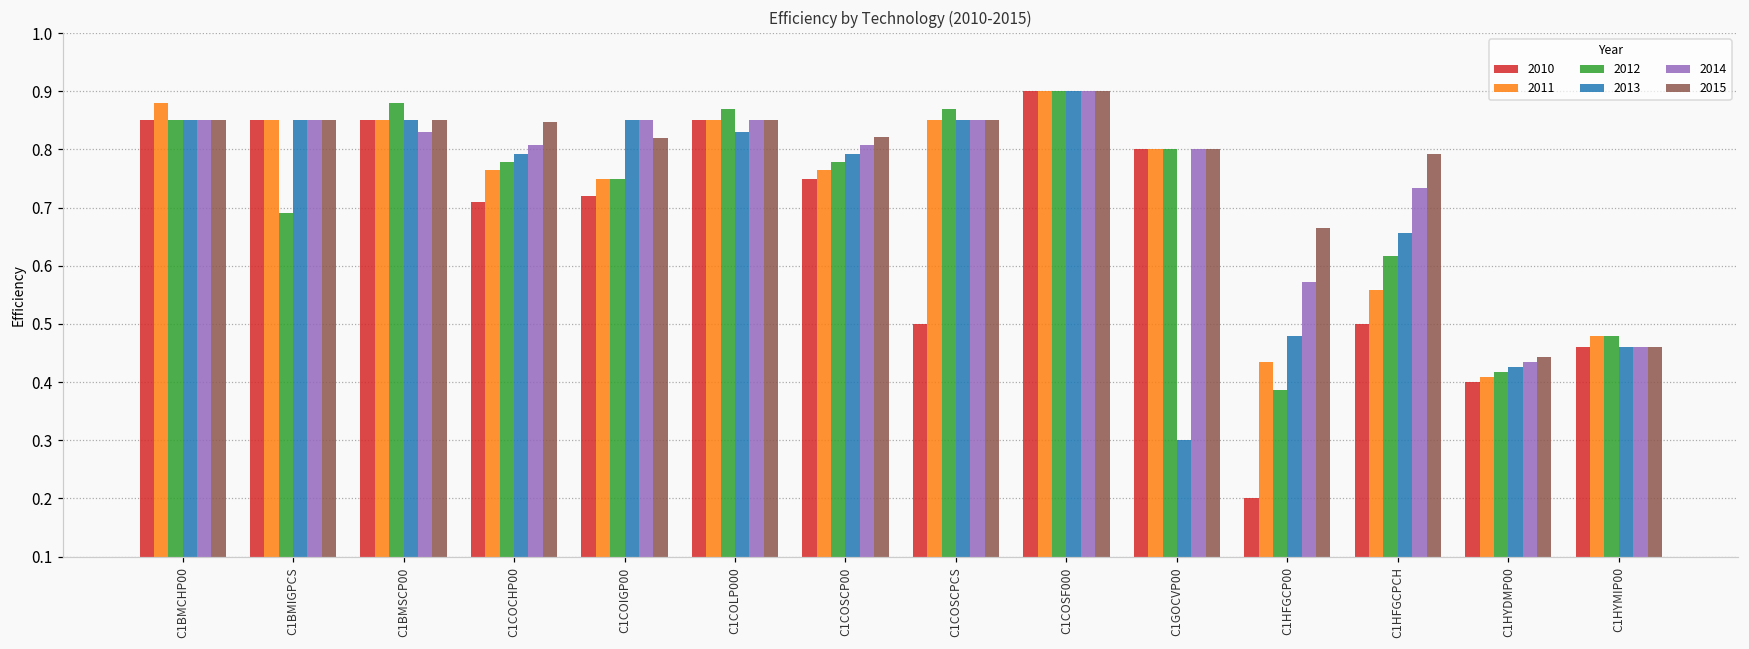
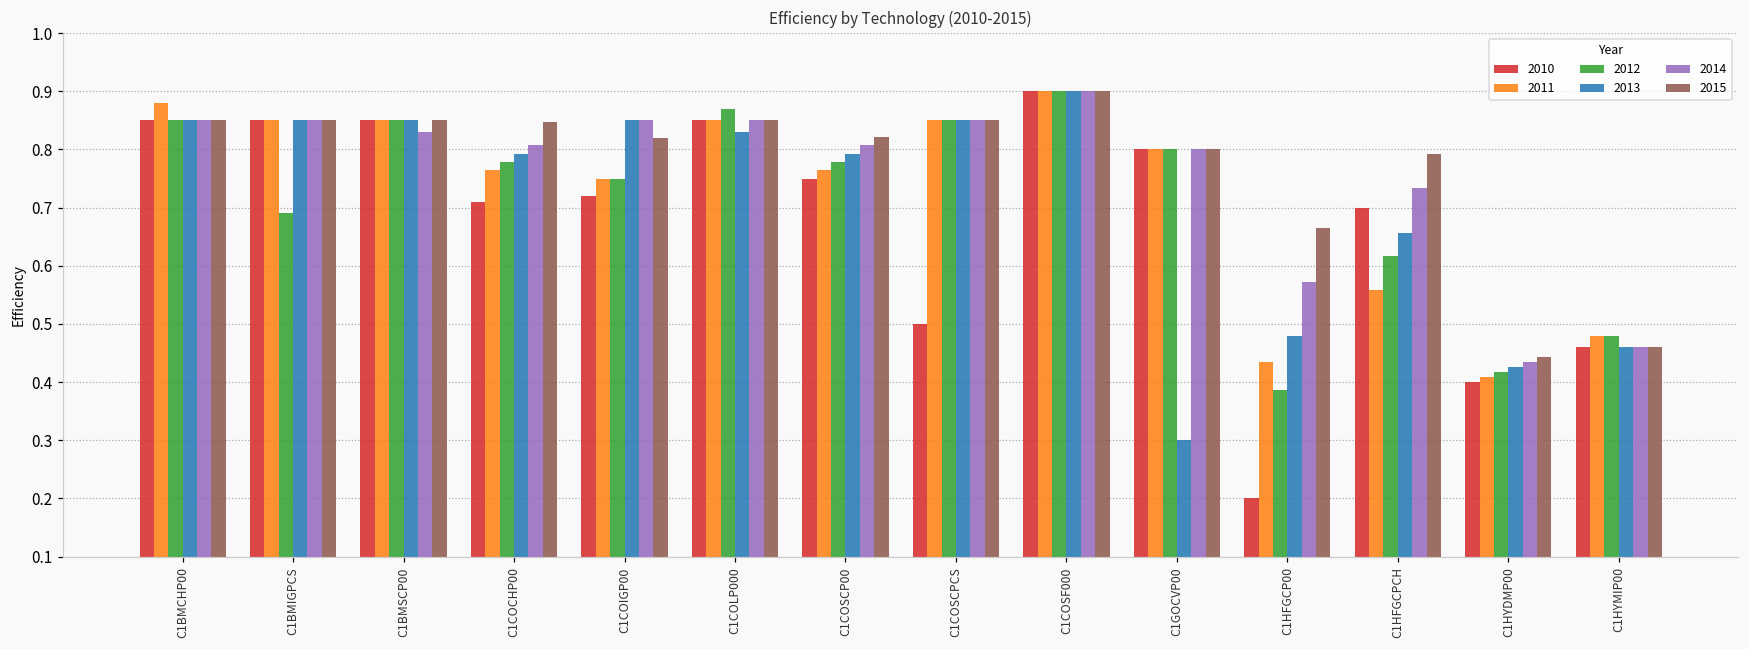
2012, C1BMSCP00: 0.88 -> 0.85
2012, C1COSCPCS: 0.87 -> 0.85
2010, C1HFGCPCH: 0.5 -> 0.7
